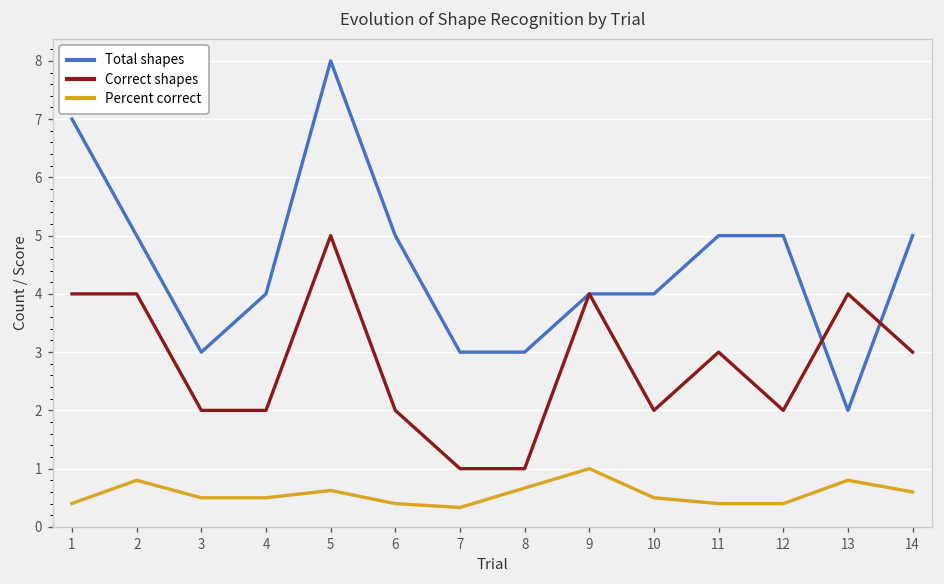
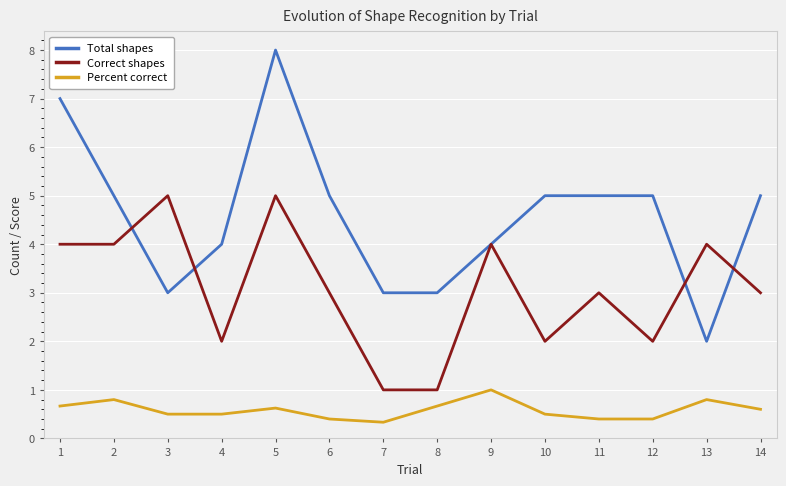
Percent correct, 1: 0.4 -> 0.7
Correct shapes, 3: 2 -> 5
Correct shapes, 6: 2 -> 3
Total shapes, 10: 4 -> 5
